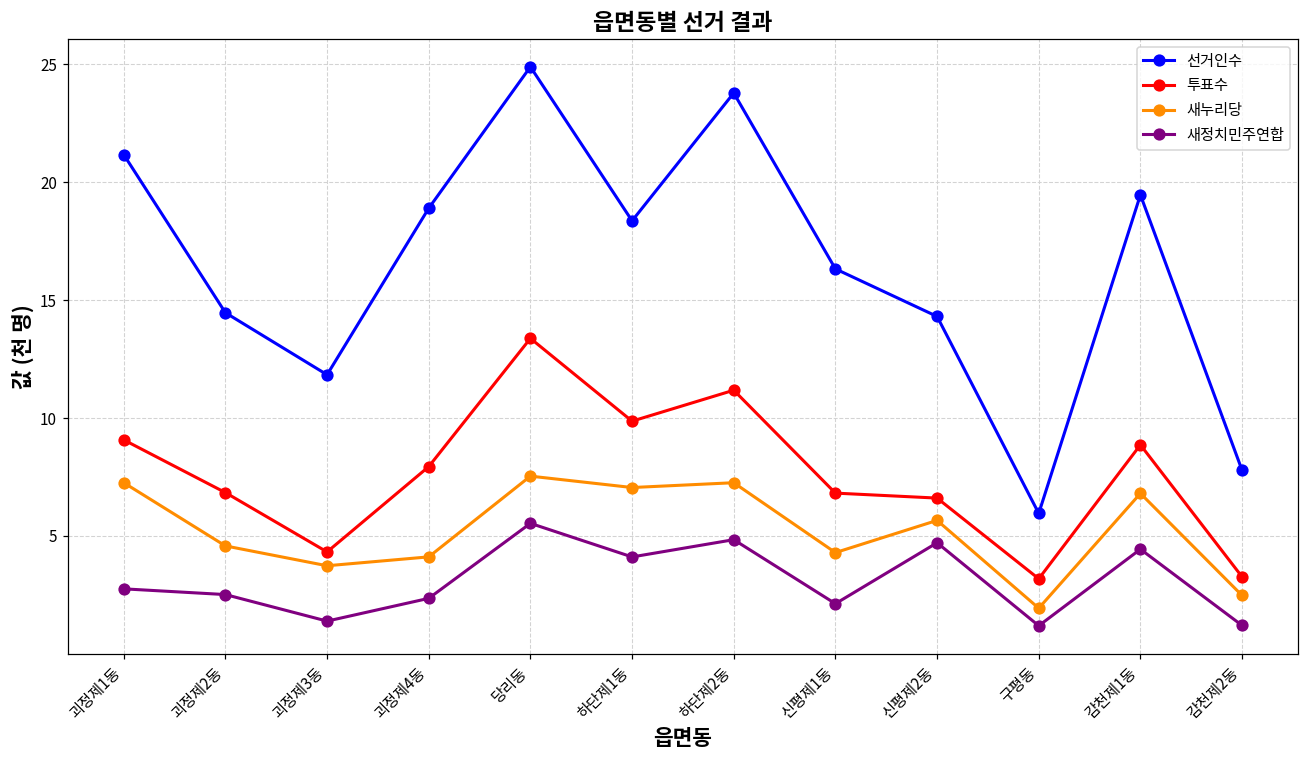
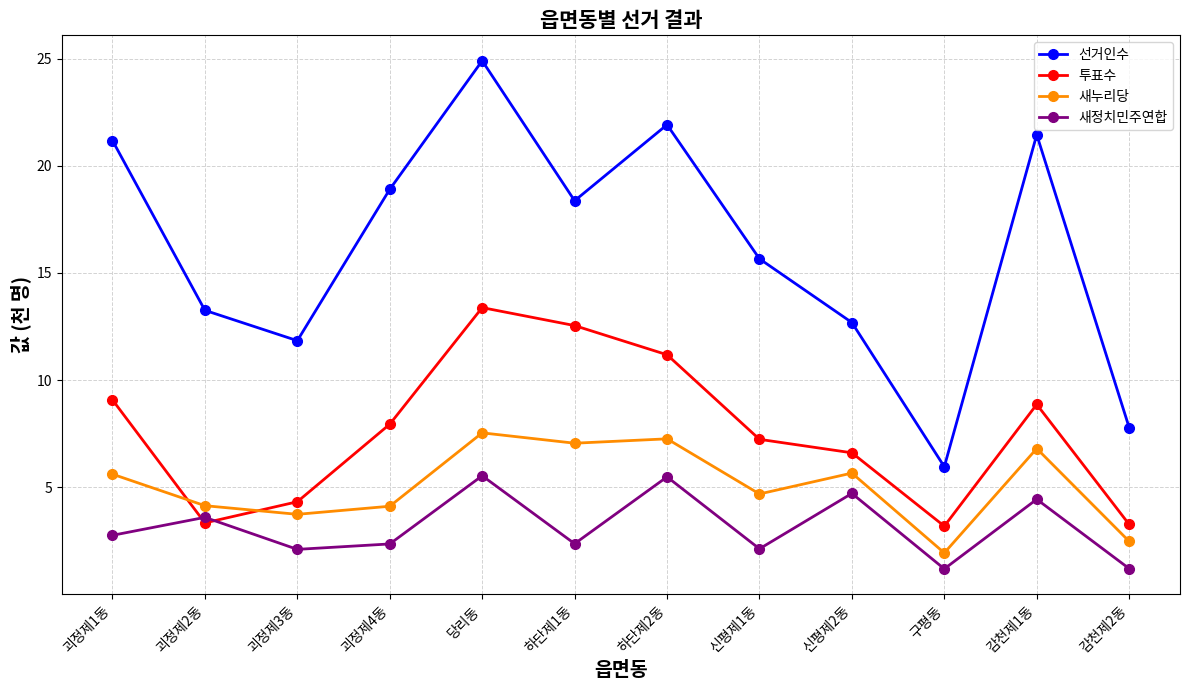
새누리당, 괴정제1동: 7.3 -> 5.6
선거인수, 괴정제2동: 14.5 -> 13.3
투표수, 괴정제2동: 6.8 -> 3.3
새누리당, 괴정제2동: 4.6 -> 4.1
새정치민주연합, 괴정제2동: 2.5 -> 3.6
새정치민주연합, 괴정제3동: 1.4 -> 2.1
투표수, 하단제1동: 9.9 -> 12.5
새정치민주연합, 하단제1동: 4.1 -> 2.4
선거인수, 하단제2동: 23.8 -> 21.9
새정치민주연합, 하단제2동: 4.8 -> 5.5
선거인수, 신평제1동: 16.3 -> 15.7
투표수, 신평제1동: 6.8 -> 7.2
새누리당, 신평제1동: 4.3 -> 4.7
선거인수, 신평제2동: 14.3 -> 12.7
선거인수, 감천제1동: 19.5 -> 21.4
